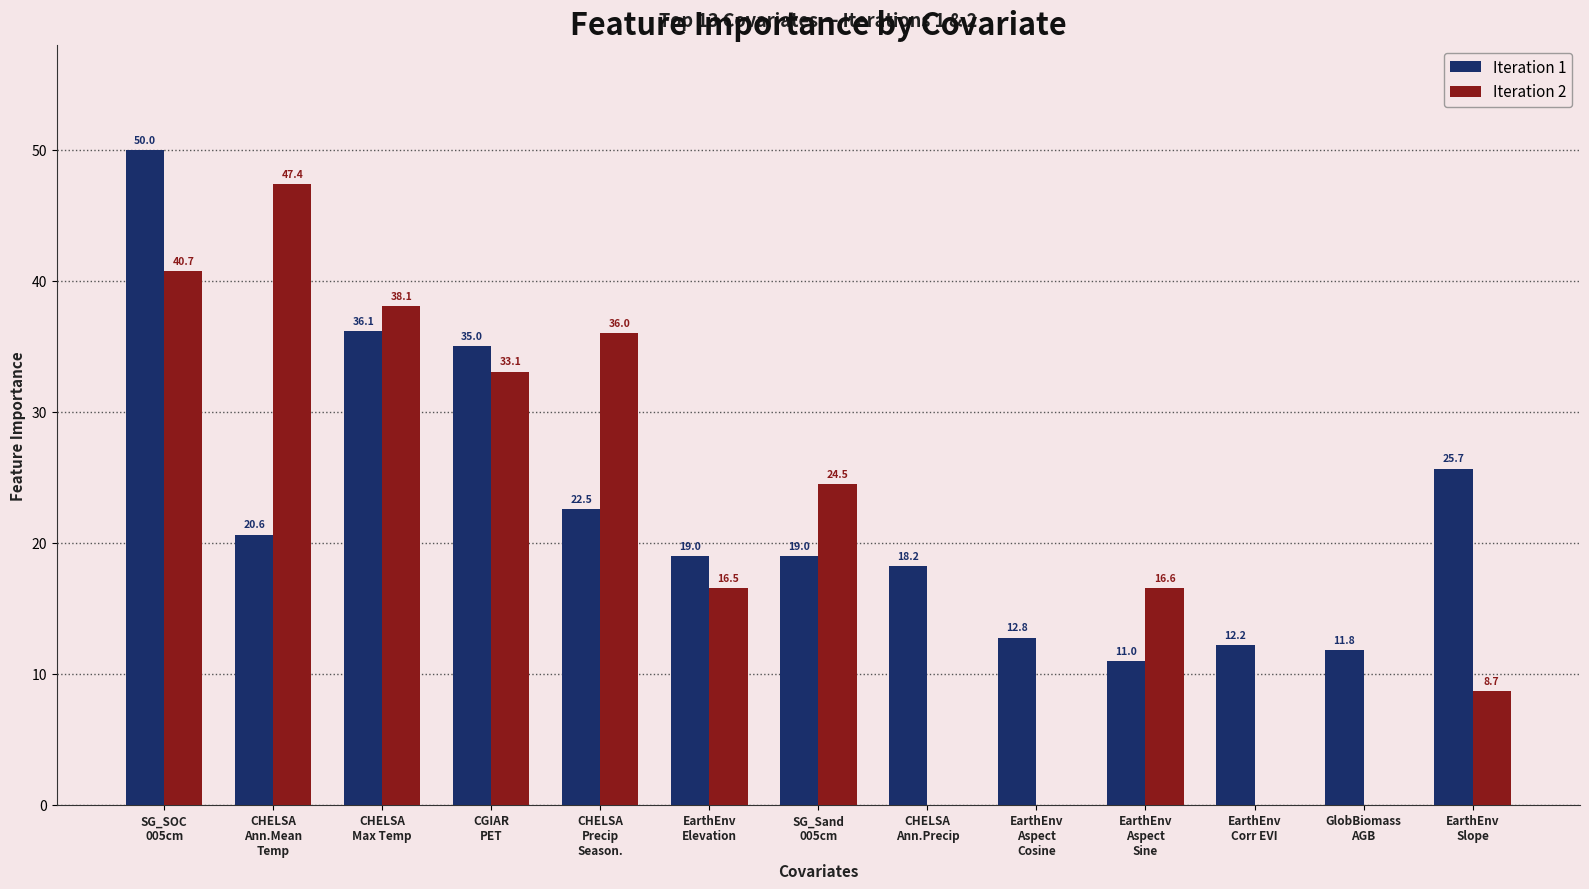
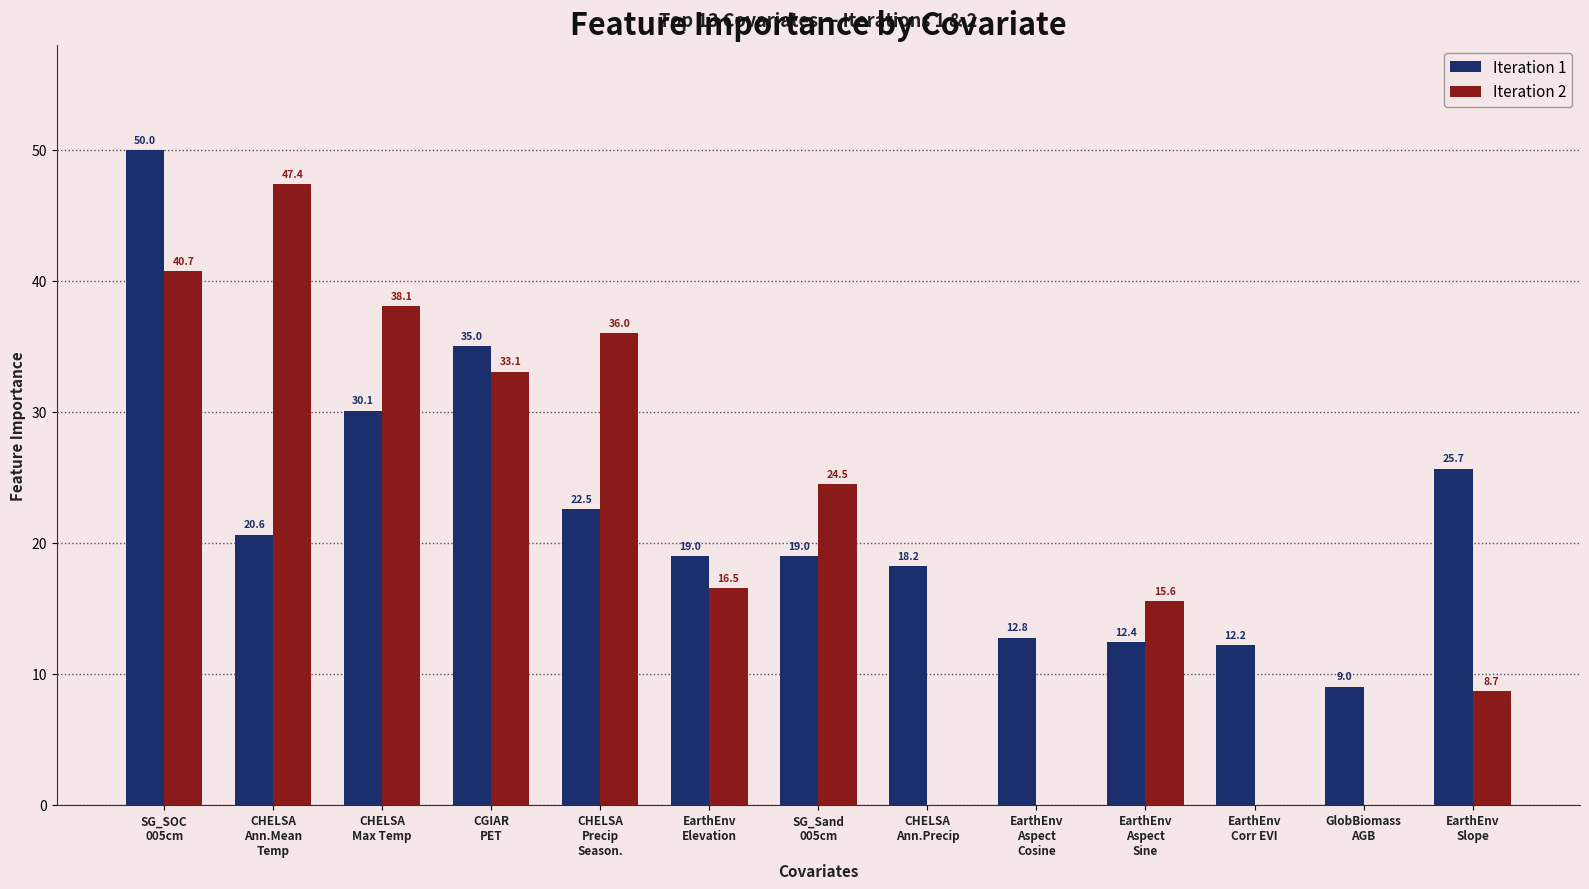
Iteration 1, CHELSA Max Temp: 36.1 -> 30.1
Iteration 1, EarthEnv Aspect Sine: 11.0 -> 12.4
Iteration 2, EarthEnv Aspect Sine: 16.6 -> 15.6
Iteration 1, GlobBiomass AGB: 11.8 -> 9.0
